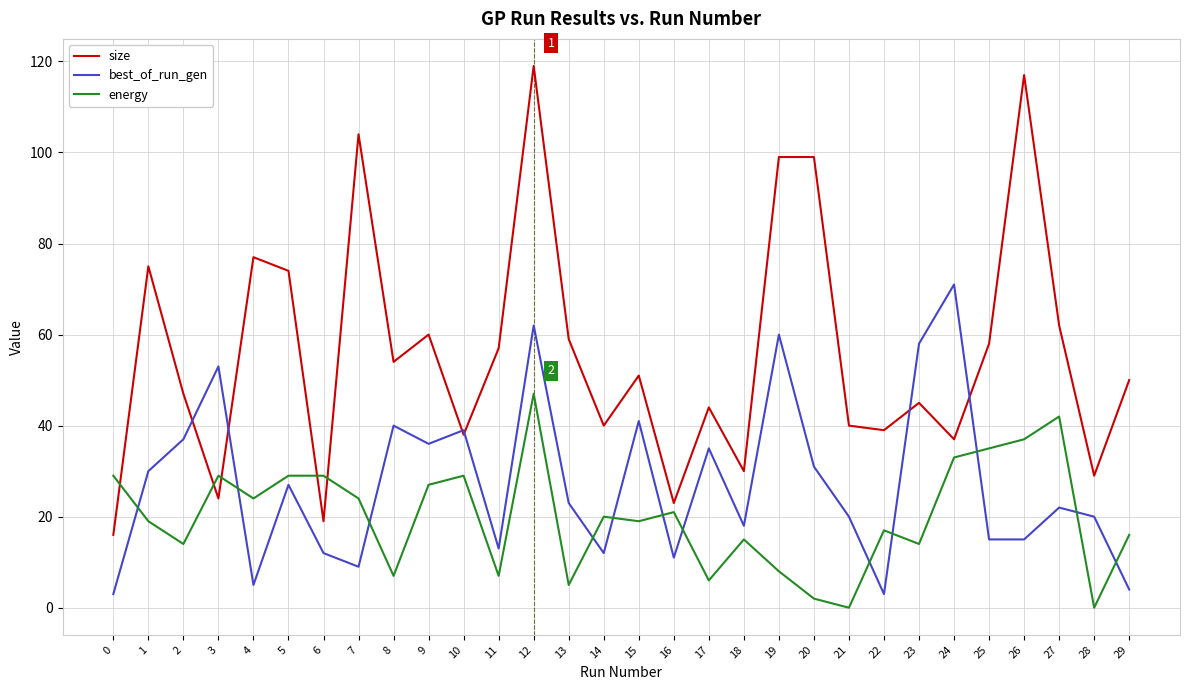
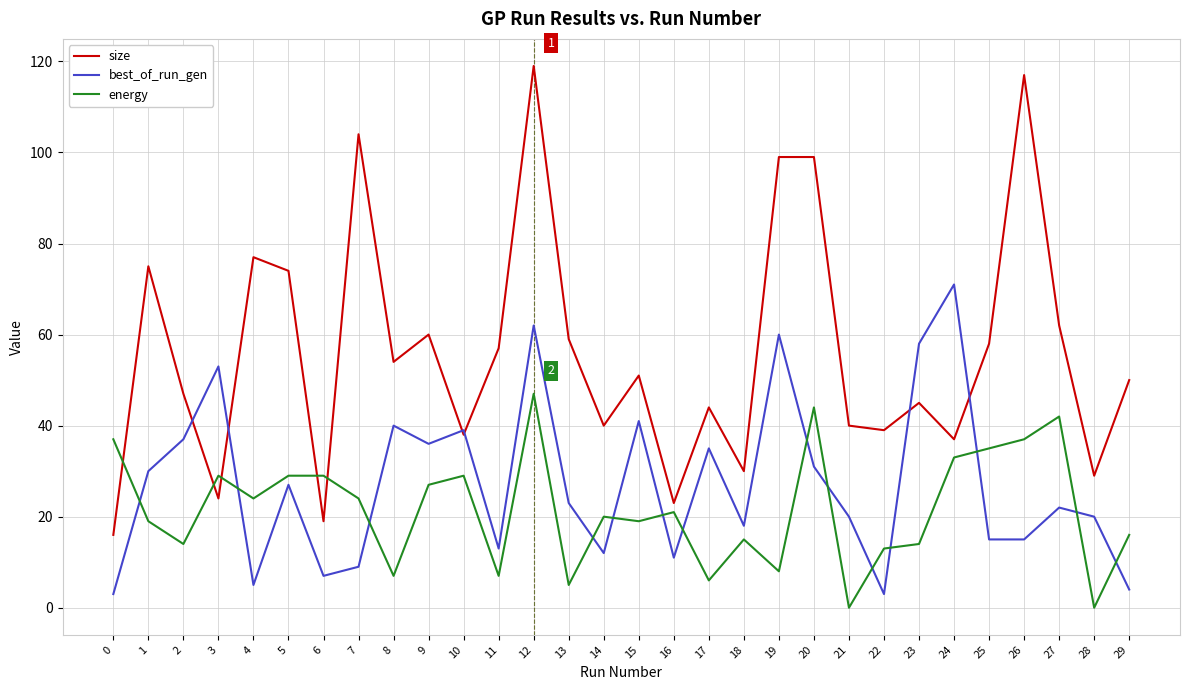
energy, 0: 29 -> 37
best_of_run_gen, 6: 12 -> 7
energy, 20: 2 -> 44
energy, 22: 17 -> 13
